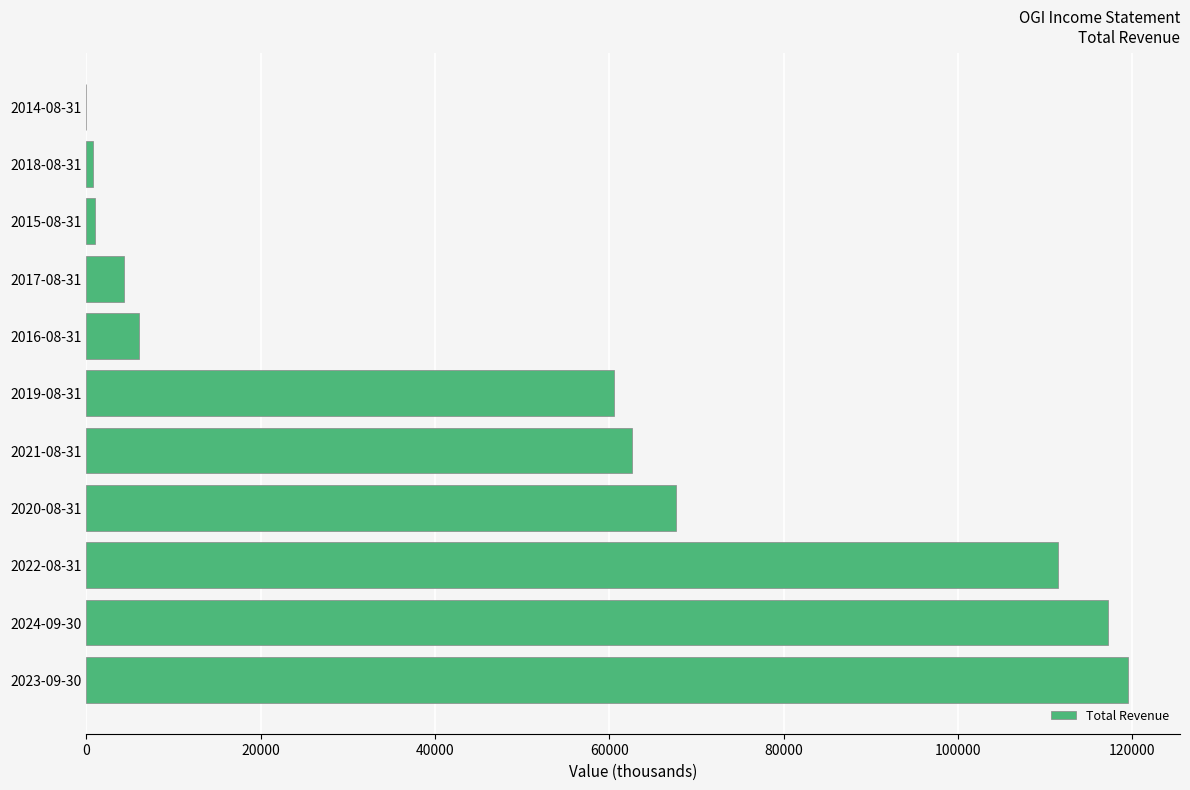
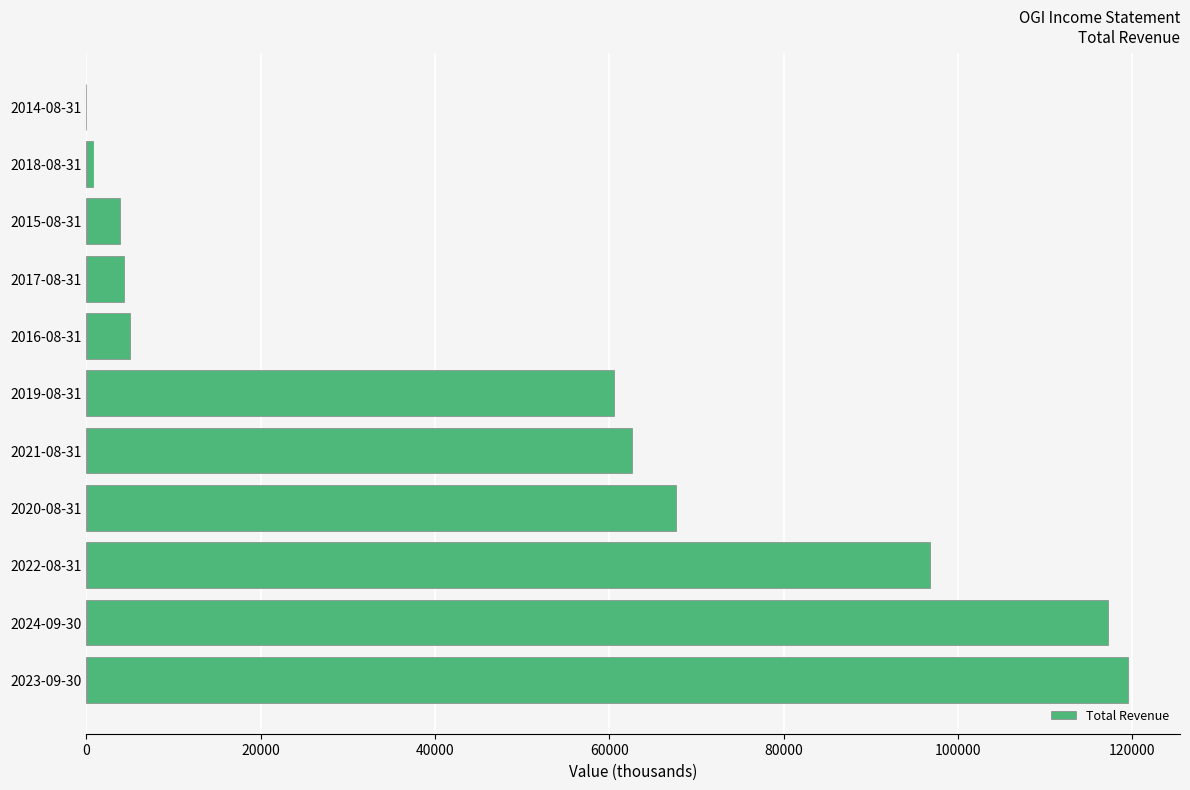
2015-08-31: 1000 -> 4000
2016-08-31: 6000 -> 5000
2022-08-31: 112000 -> 97000
